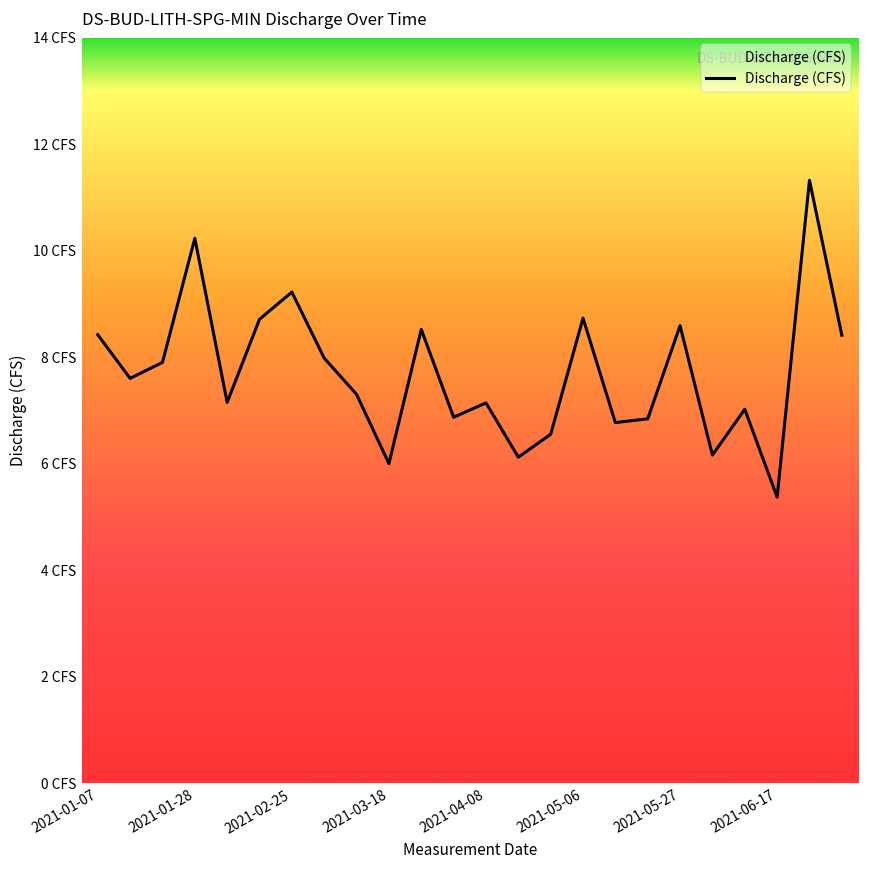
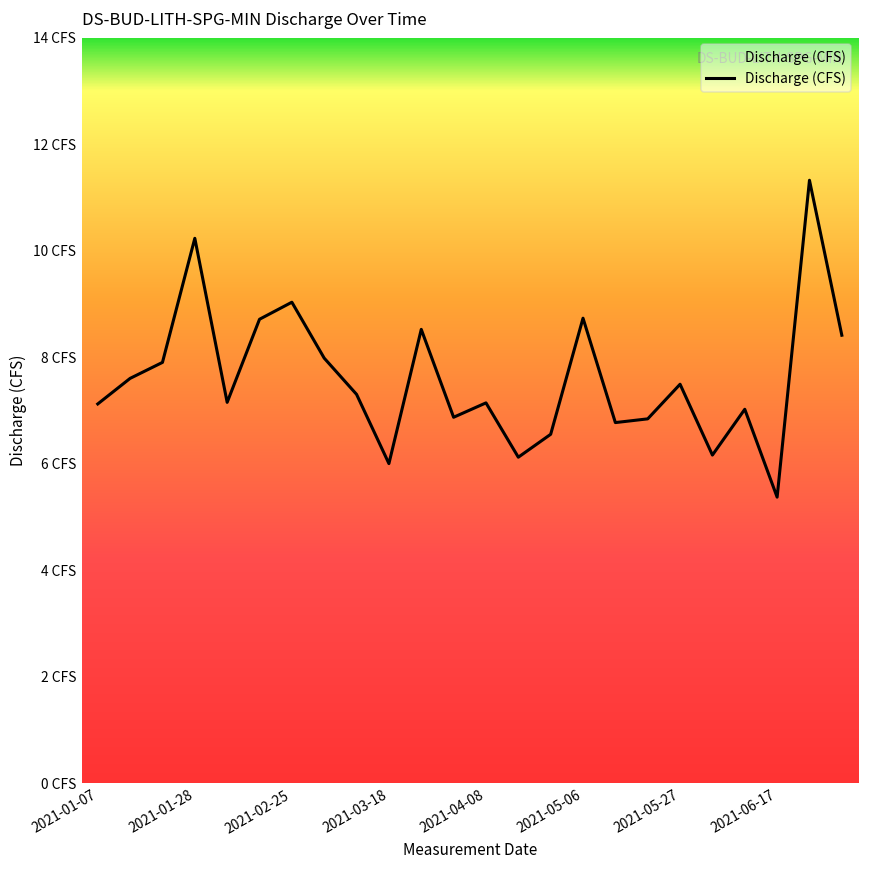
2021-01-07: 8.4 CFS -> 7.1 CFS
2021-02-25: 9.2 CFS -> 9.0 CFS
2021-05-27: 8.6 CFS -> 7.5 CFS
